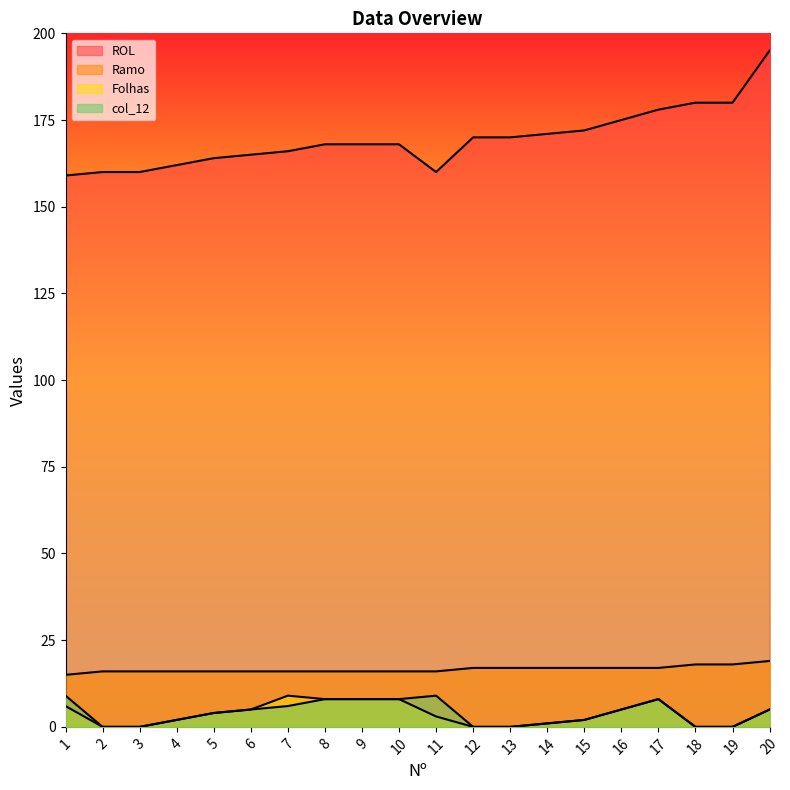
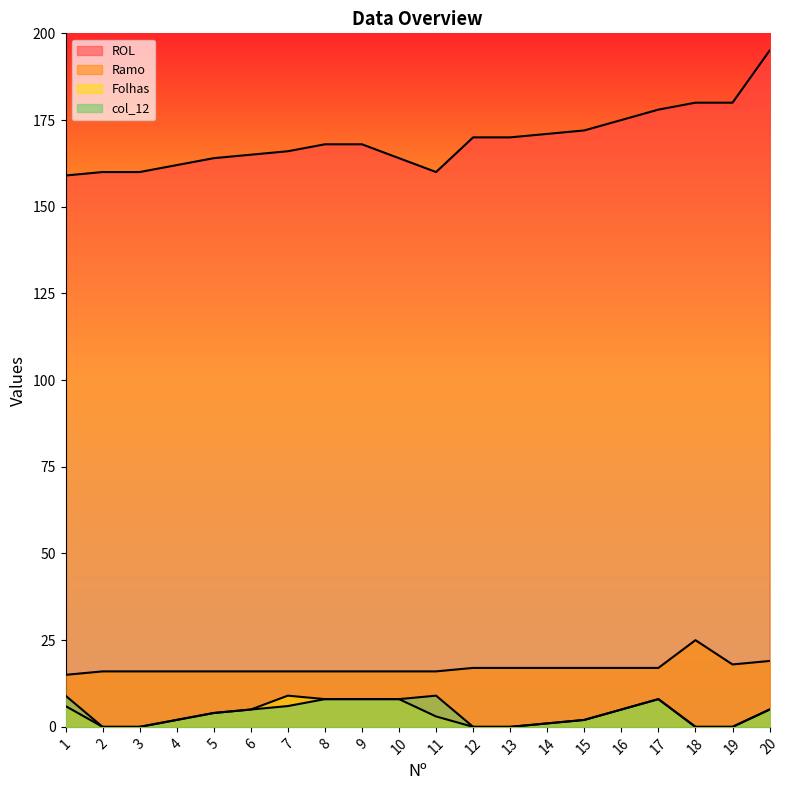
ROL, 10: 168 -> 164
Ramo, 18: 18 -> 25
